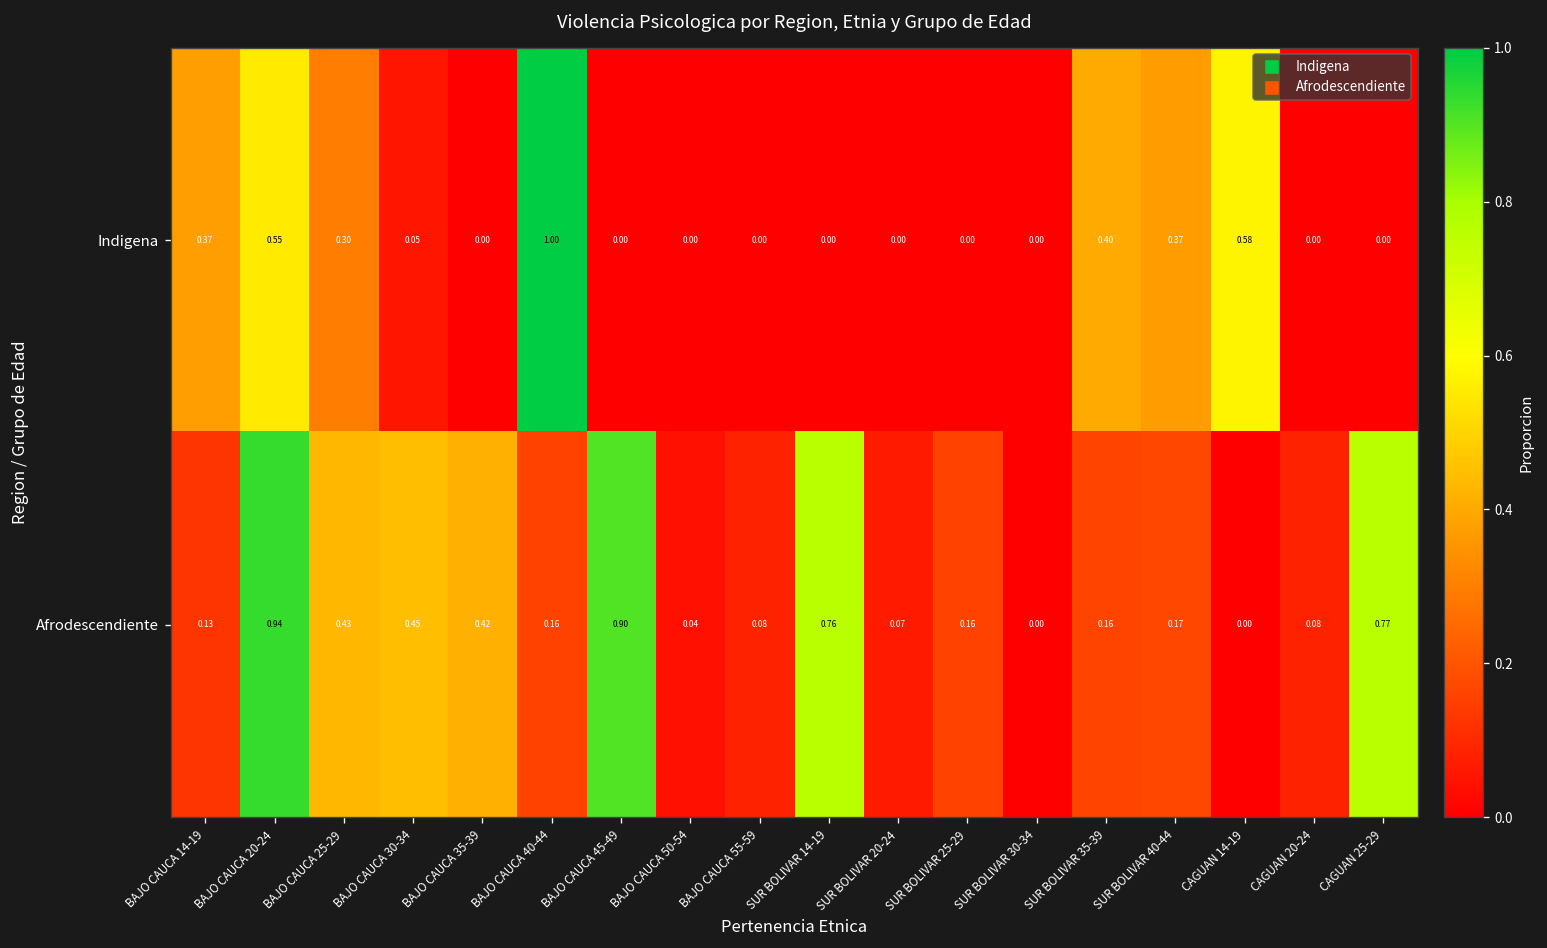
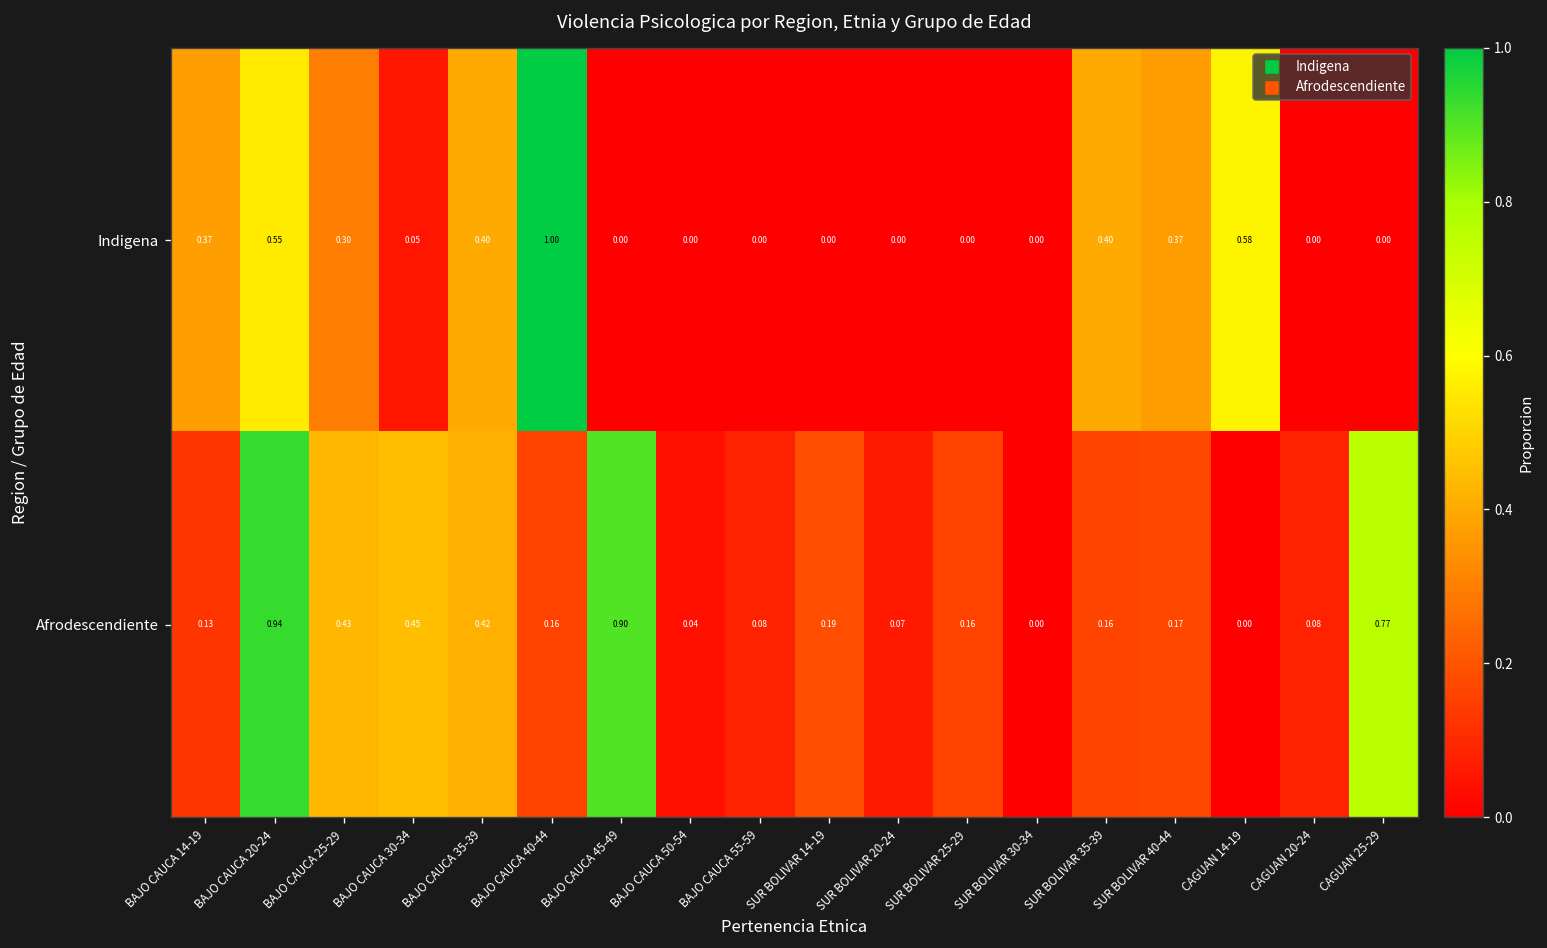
Indigena, BAJO CAUCA 35-39: 0.00 -> 0.40
Afrodescendiente, SUR BOLIVAR 14-19: 0.76 -> 0.19
